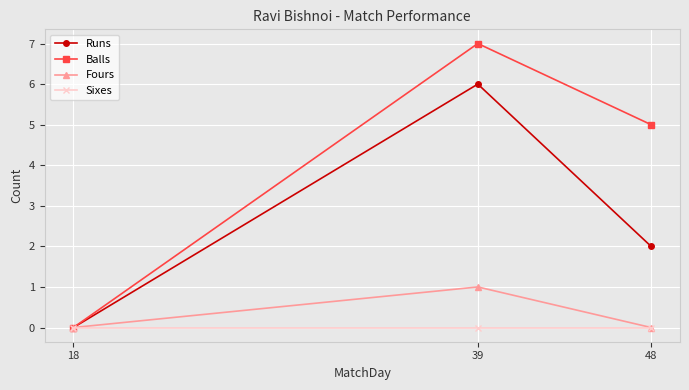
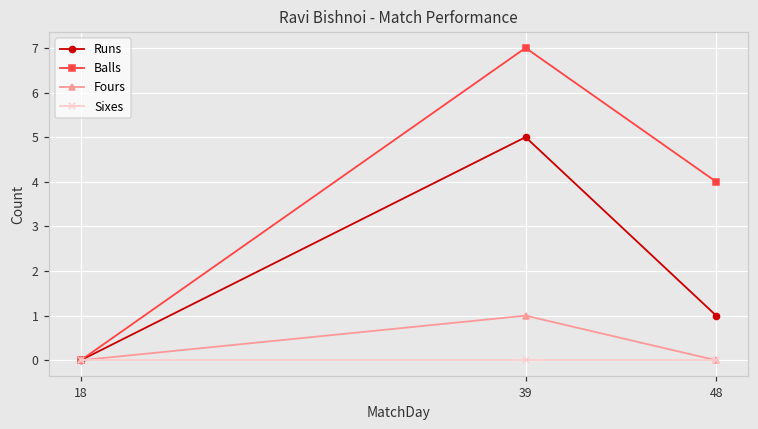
Runs, 39: 6 -> 5
Runs, 48: 2 -> 1
Balls, 48: 5 -> 4
